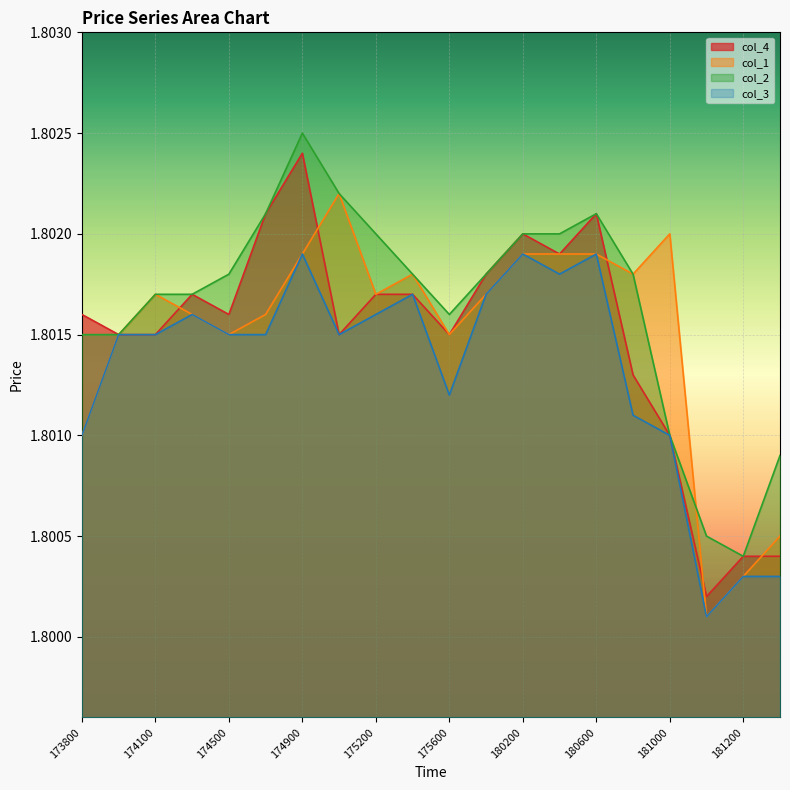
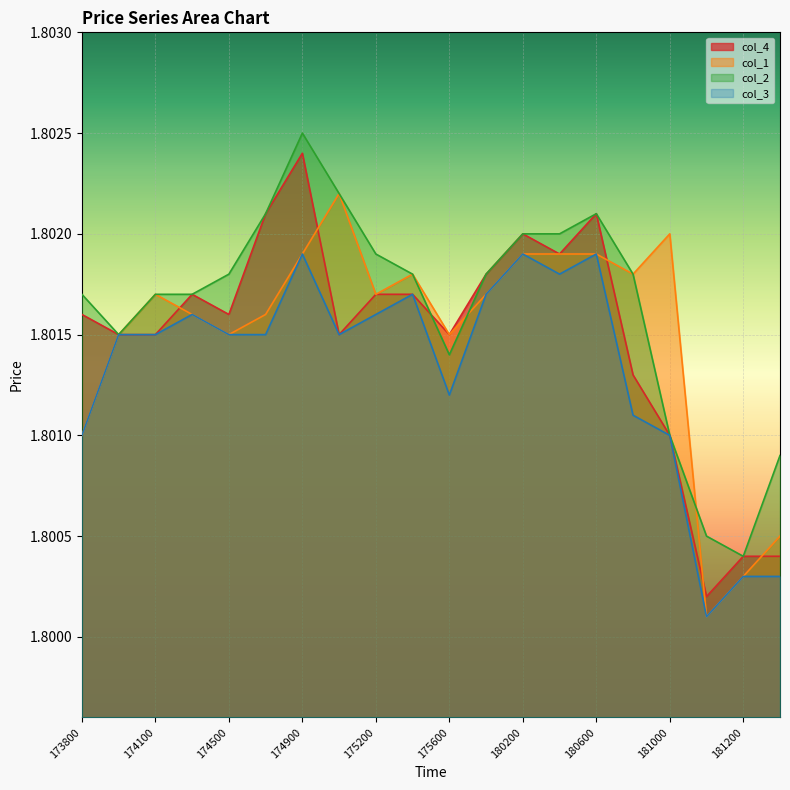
col_2, 173800: 1.8015 -> 1.8017
col_2, 175200: 1.8020 -> 1.8019
col_2, 175600: 1.8016 -> 1.8014
